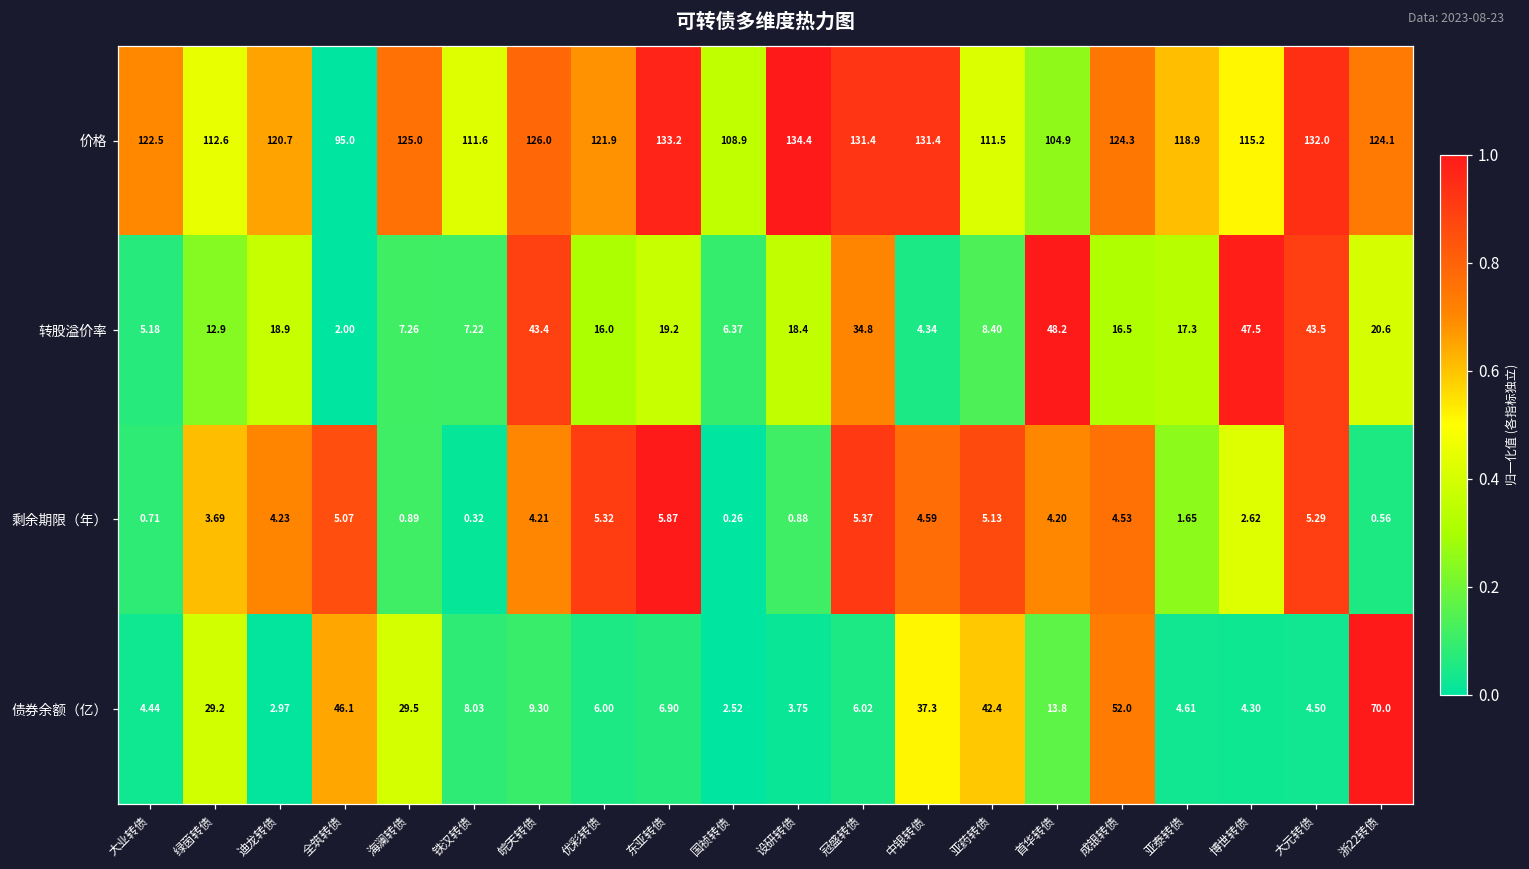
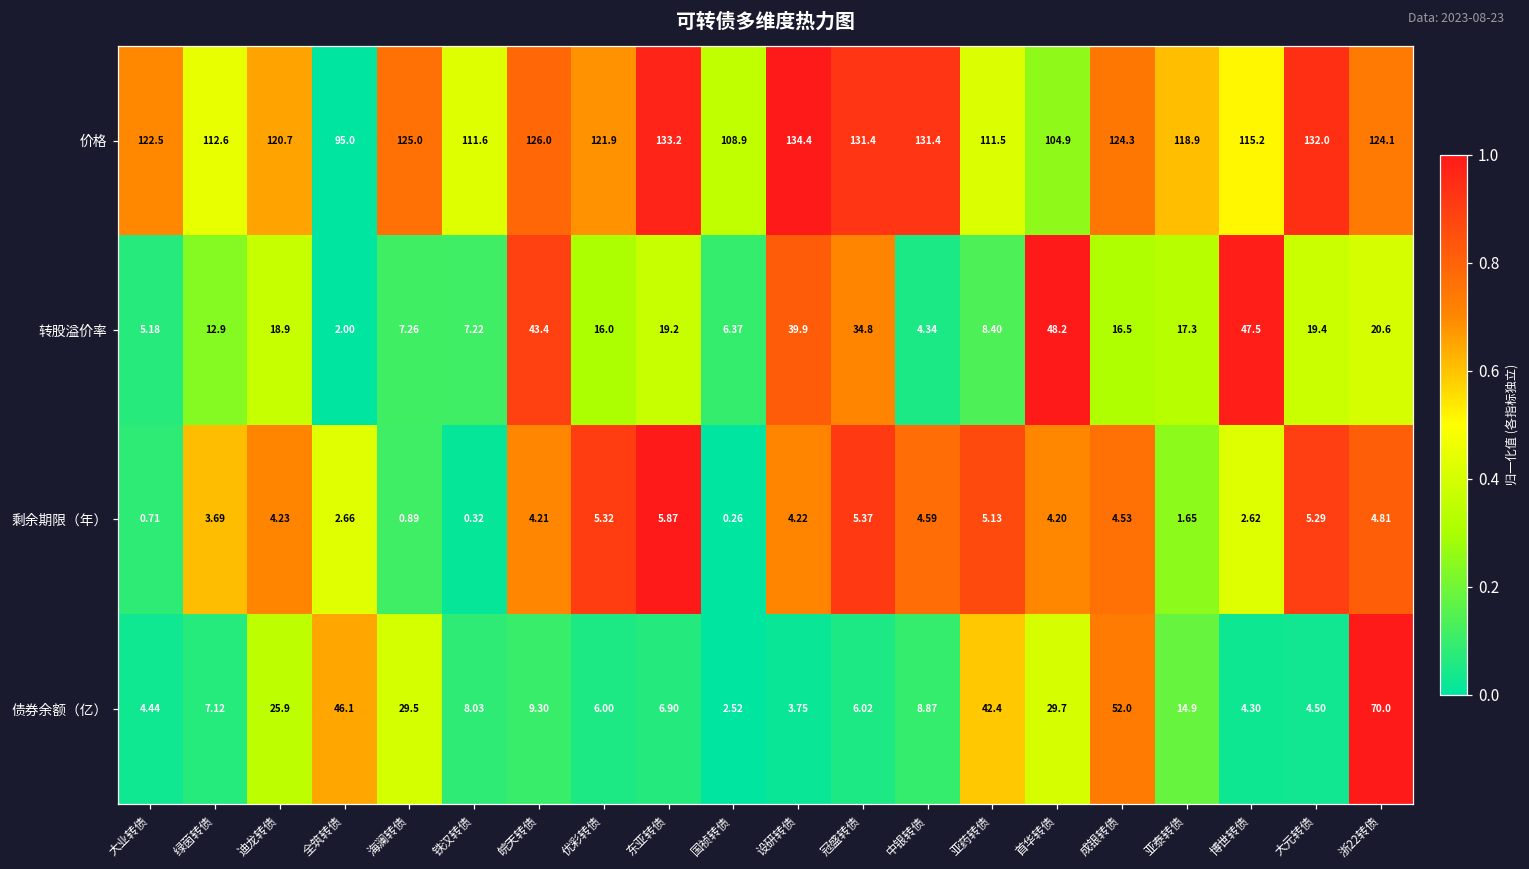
转股溢价率, 设研转债: 18.4 -> 39.9
转股溢价率, 大元转债: 43.5 -> 19.4
剩余期限（年）, 全筑转债: 5.07 -> 2.66
剩余期限（年）, 设研转债: 0.88 -> 4.22
剩余期限（年）, 浙22转债: 0.56 -> 4.81
债券余额（亿）, 绿茵转债: 29.2 -> 7.12
债券余额（亿）, 迪龙转债: 2.97 -> 25.9
债券余额（亿）, 中银转债: 37.3 -> 8.87
债券余额（亿）, 首华转债: 13.8 -> 29.7
债券余额（亿）, 亚泰转债: 4.61 -> 14.9
